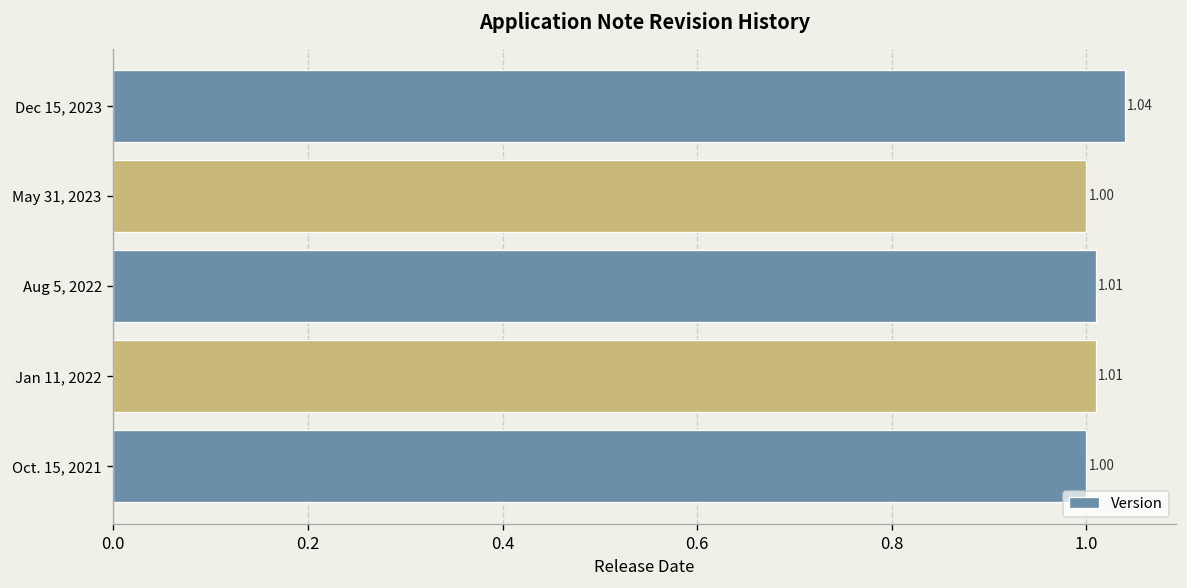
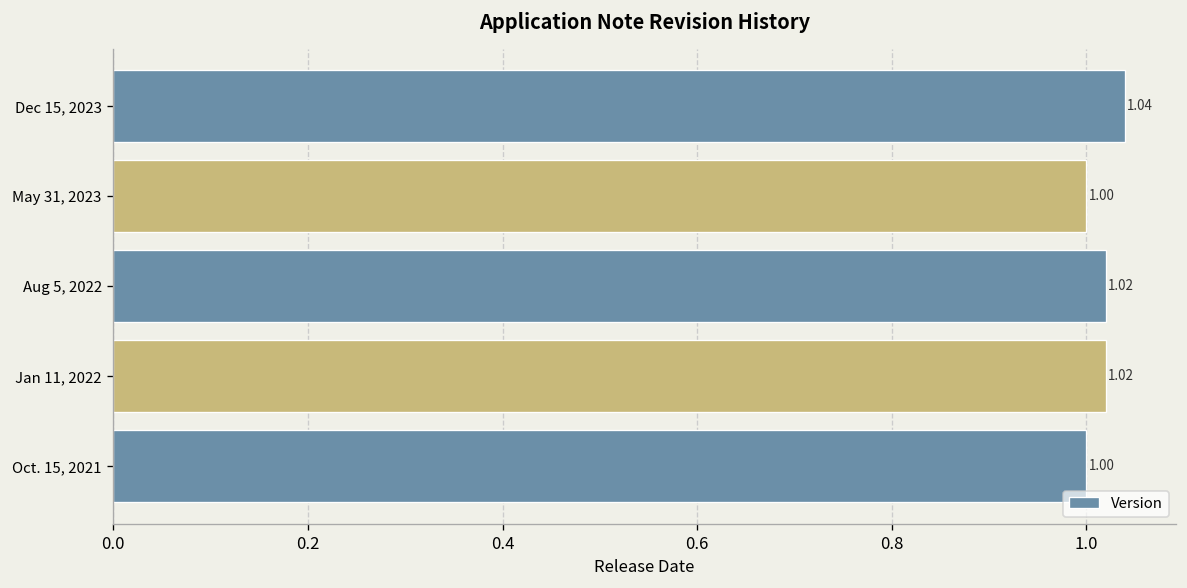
Aug 5, 2022: 1.01 -> 1.02
Jan 11, 2022: 1.01 -> 1.02
